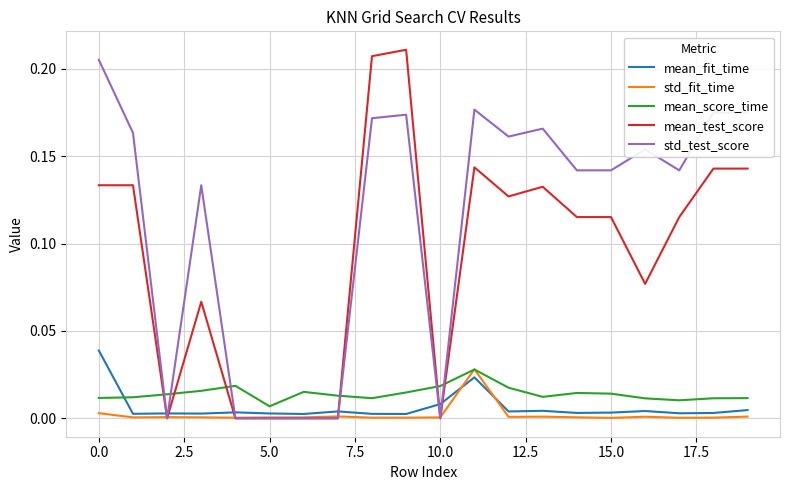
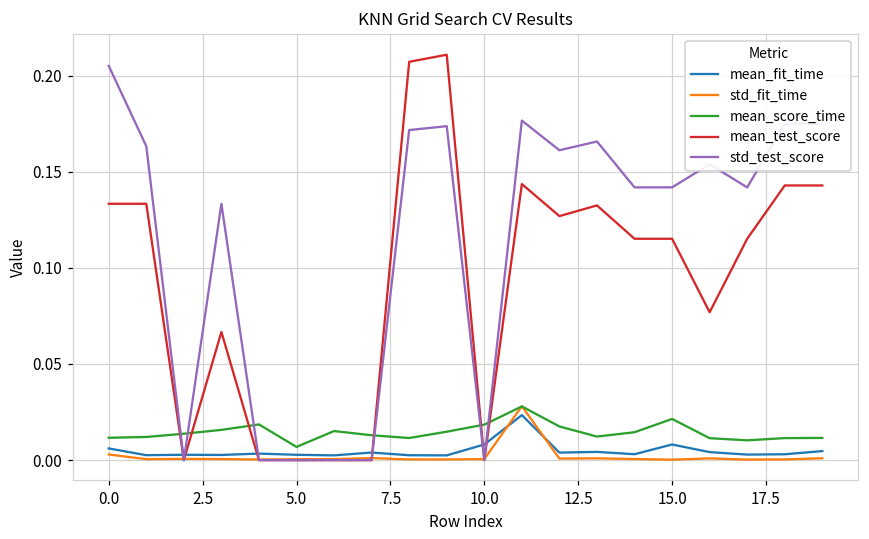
mean_fit_time, 0.0: 0.039 -> 0.006
mean_fit_time, 15.0: 0.003 -> 0.008
mean_score_time, 15.0: 0.014 -> 0.021
